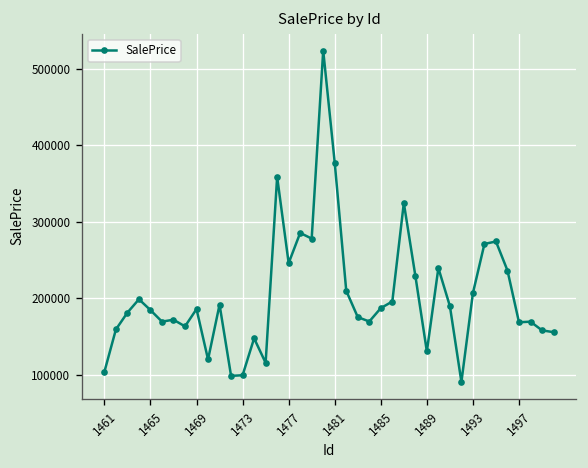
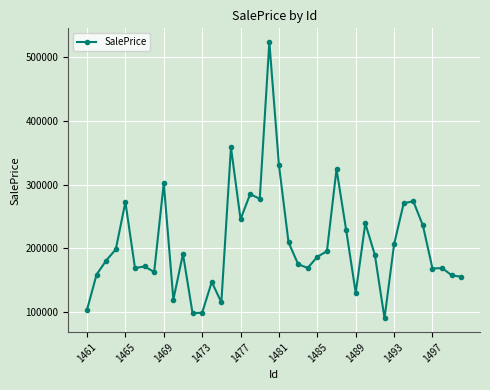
1465: 180000 -> 270000
1469: 190000 -> 300000
1481: 380000 -> 330000
